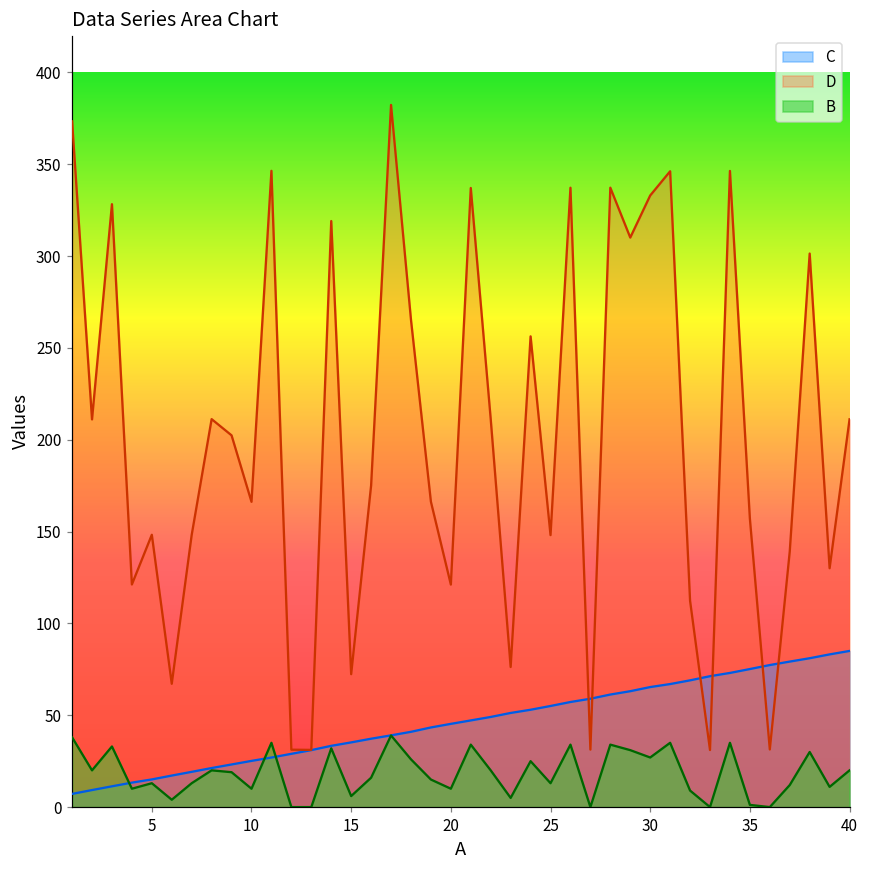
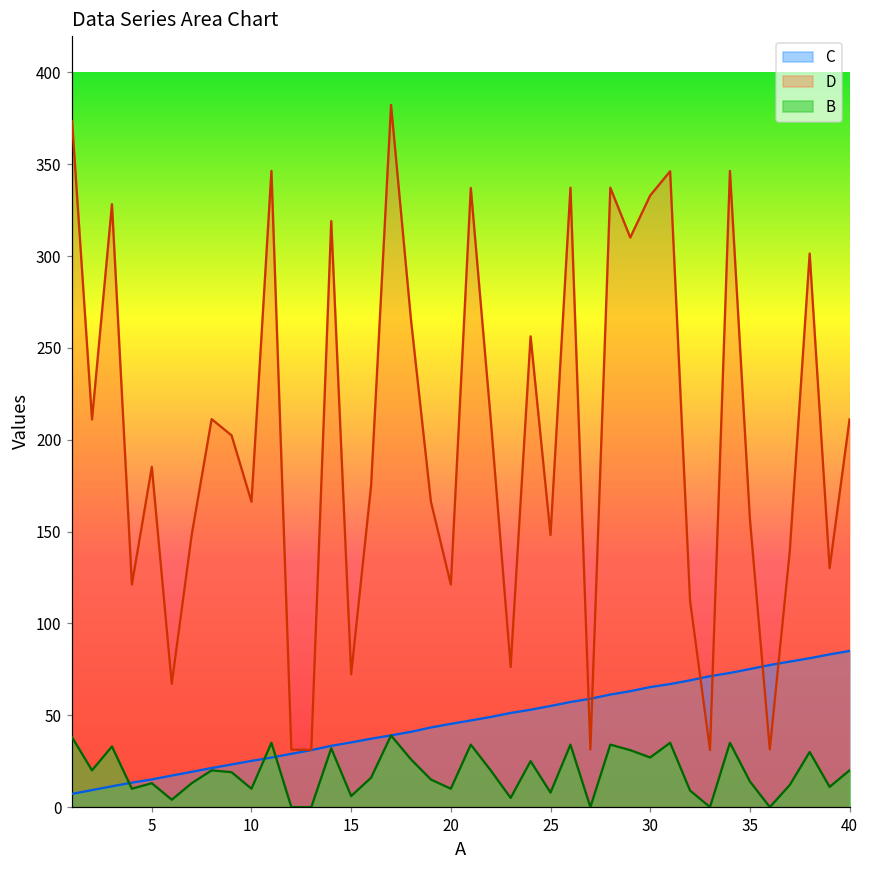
D, 5: 148 -> 185
B, 25: 13 -> 8
B, 35: 1 -> 14
